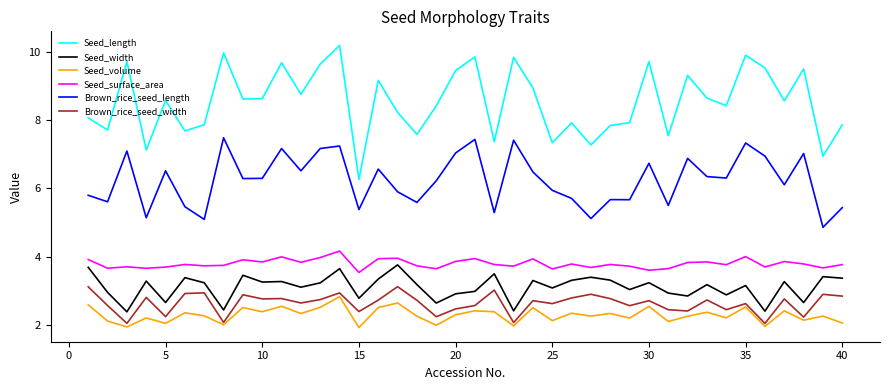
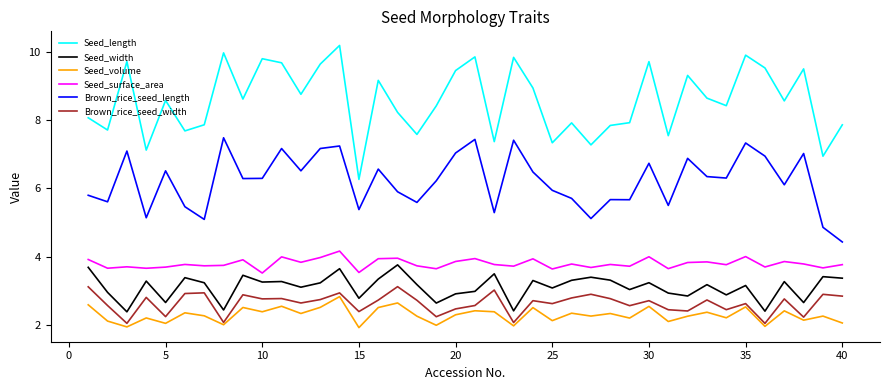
Seed_length, 10: 8.6 -> 9.8
Seed_surface_area, 10: 3.8 -> 3.5
Seed_surface_area, 30: 3.6 -> 4.0
Brown_rice_seed_length, 40: 5.4 -> 4.4
